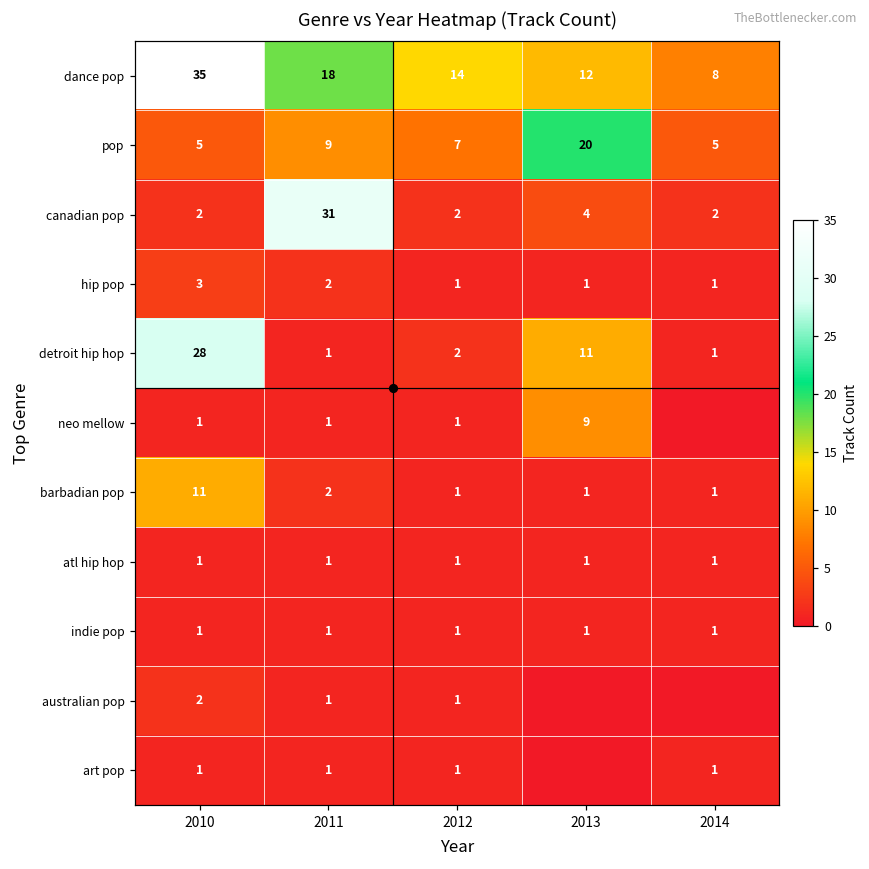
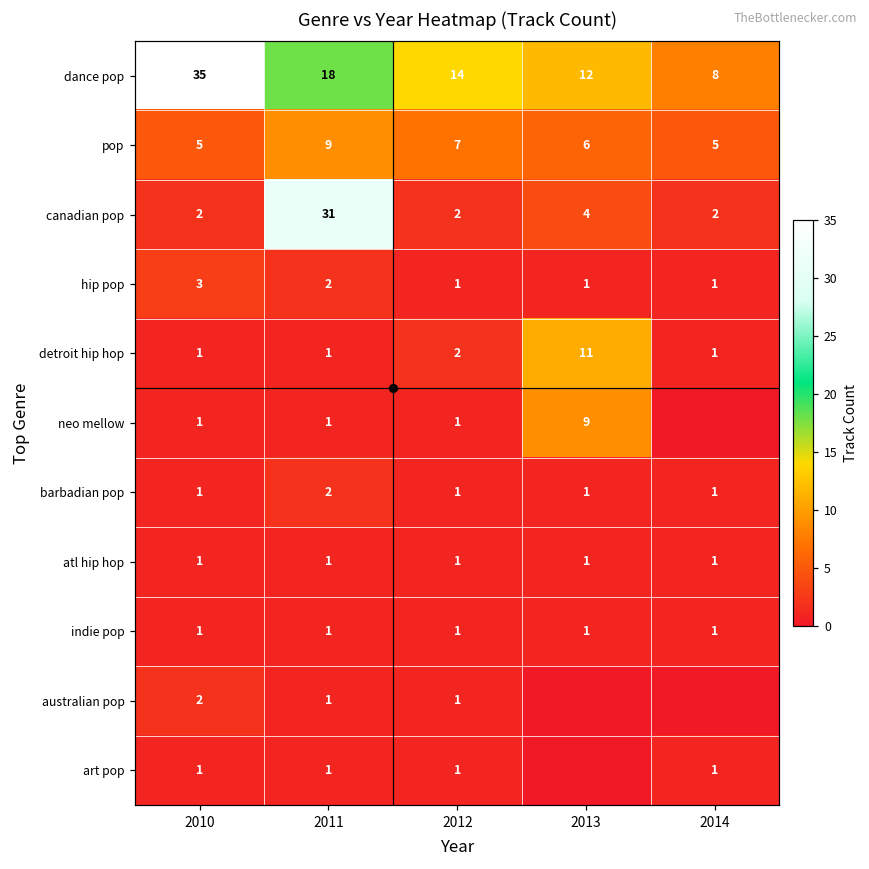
pop, 2013: 20 -> 6
detroit hip hop, 2010: 28 -> 1
barbadian pop, 2010: 11 -> 1
